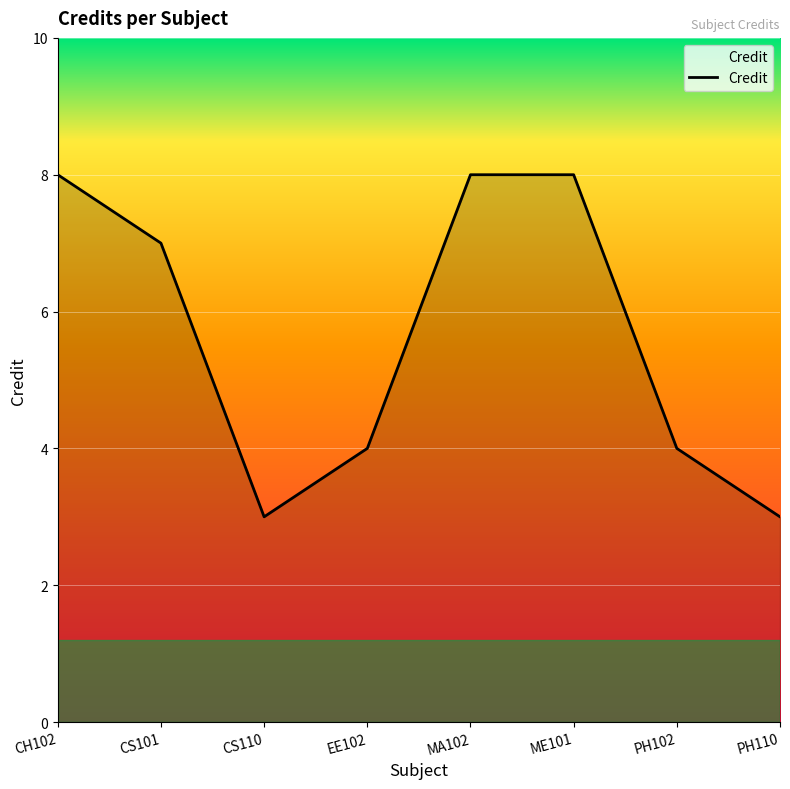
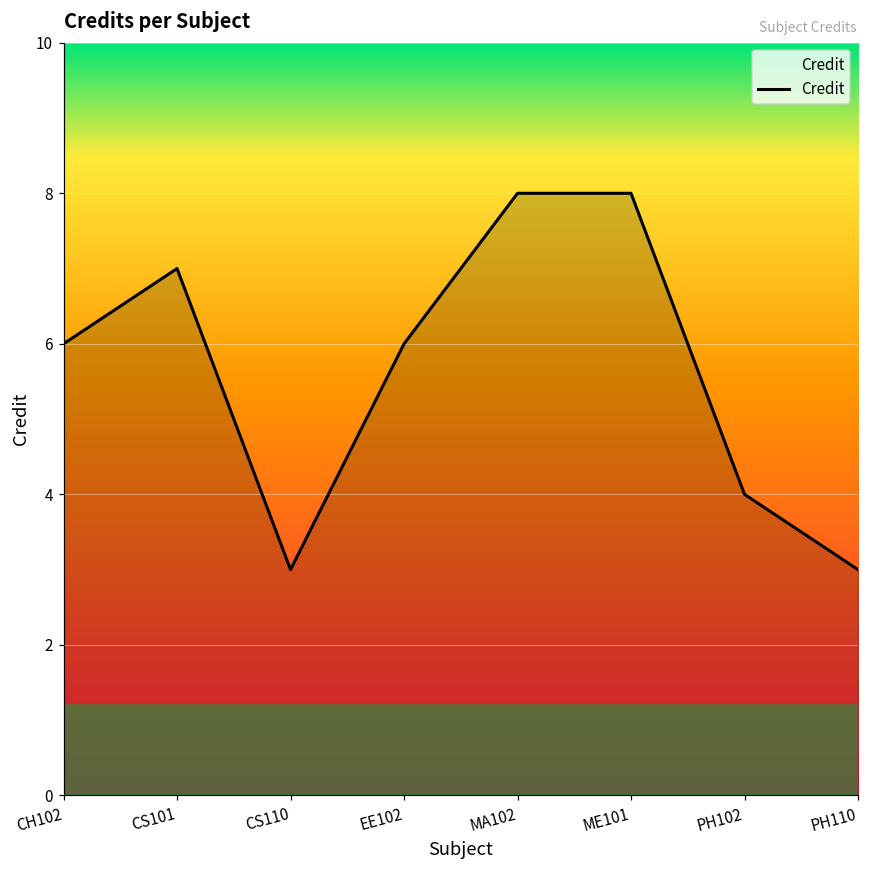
CH102: 8 -> 6
EE102: 4 -> 6
